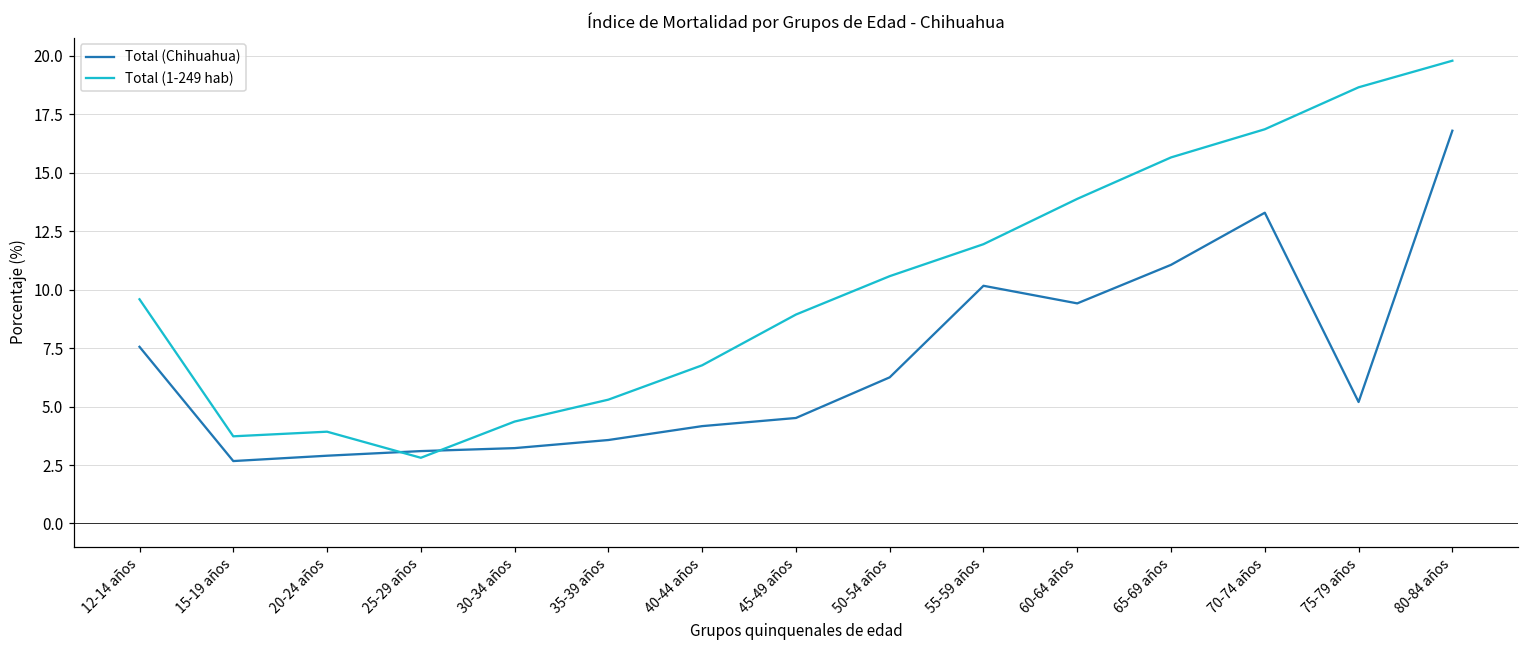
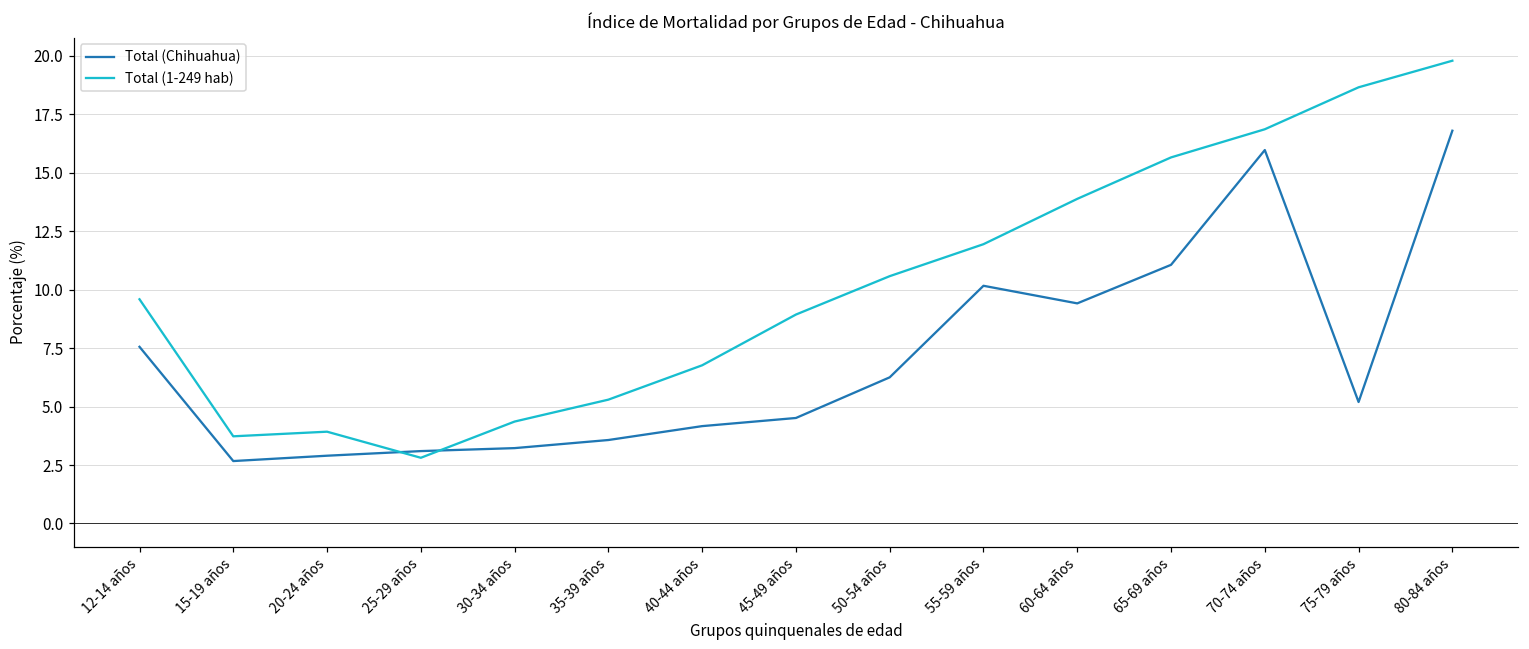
Total (Chihuahua), 70-74 años: 13.3 -> 16.0
